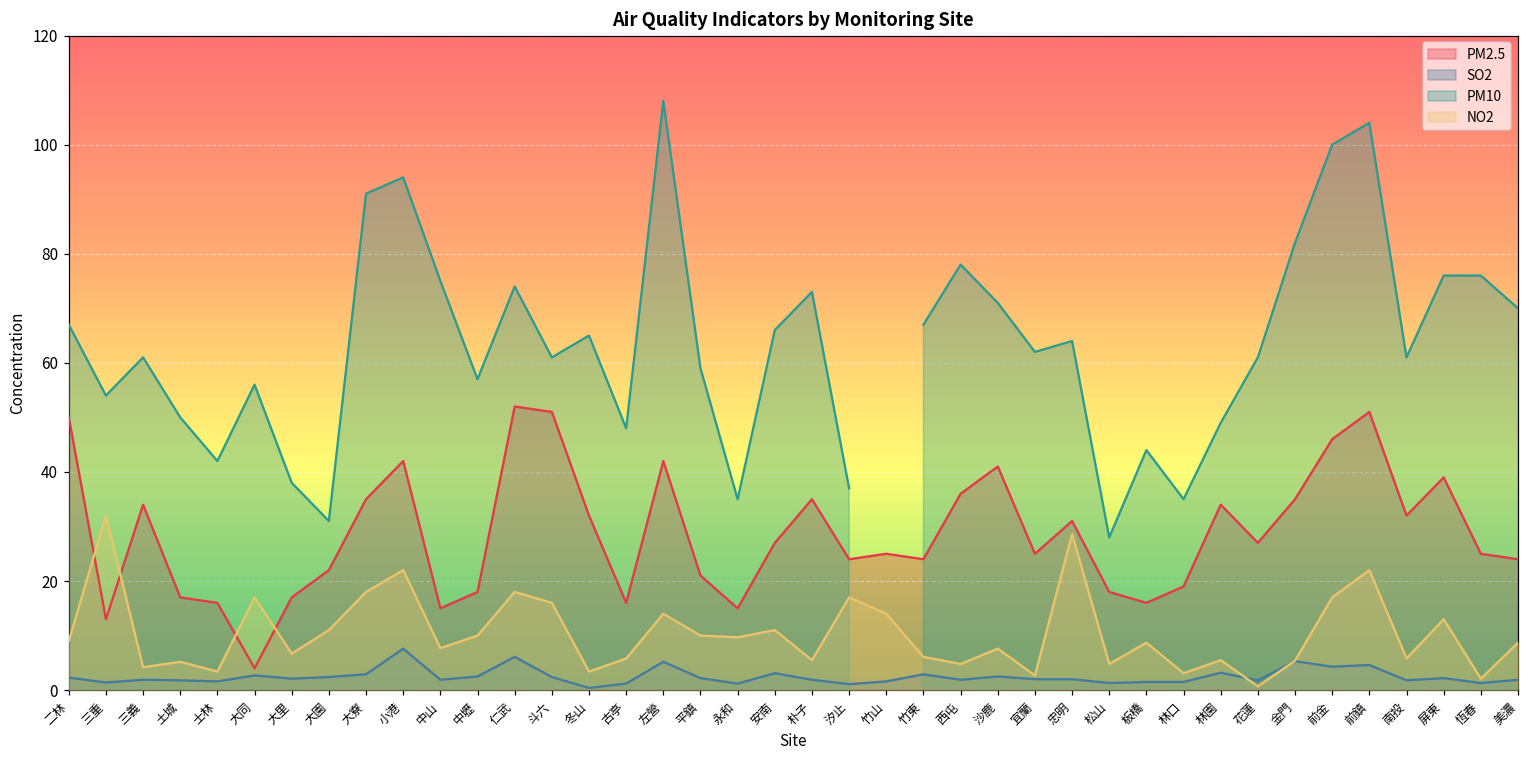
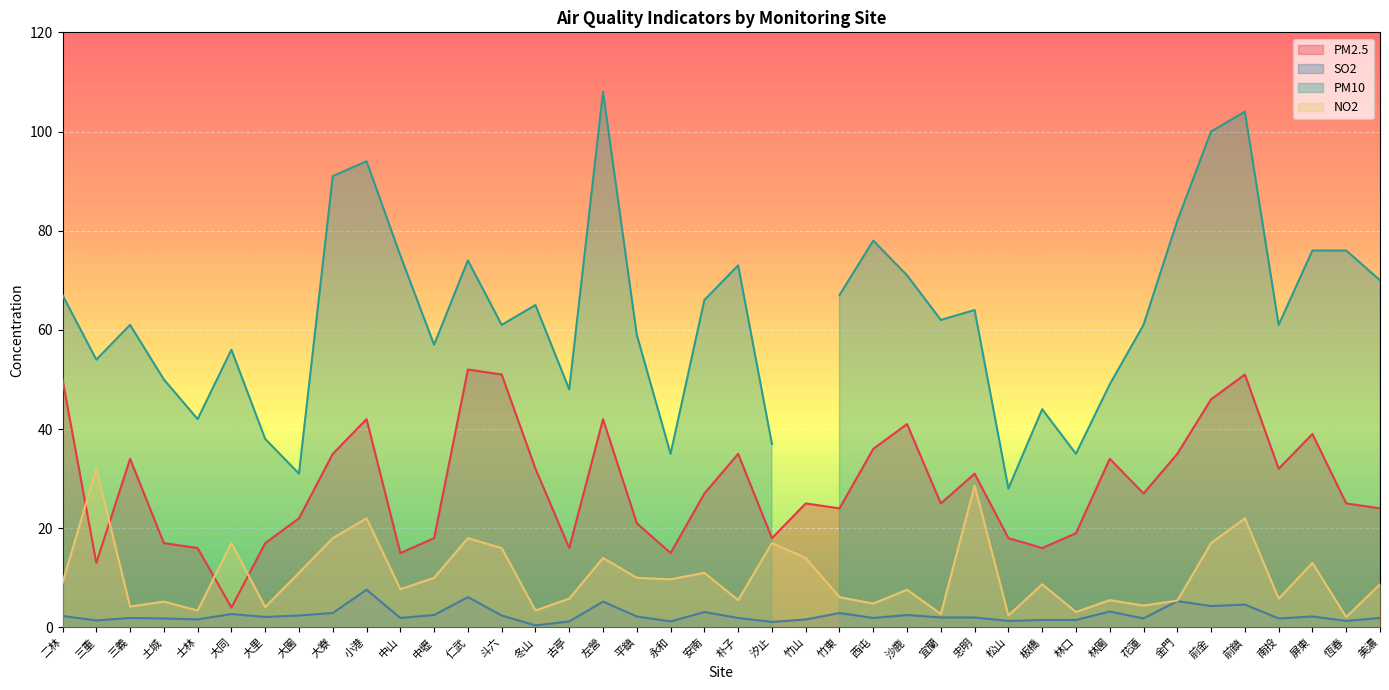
NO2, 大里: 7 -> 4
PM2.5, 汐止: 24 -> 18
NO2, 松山: 5 -> 2
NO2, 花蓮: 1 -> 4
